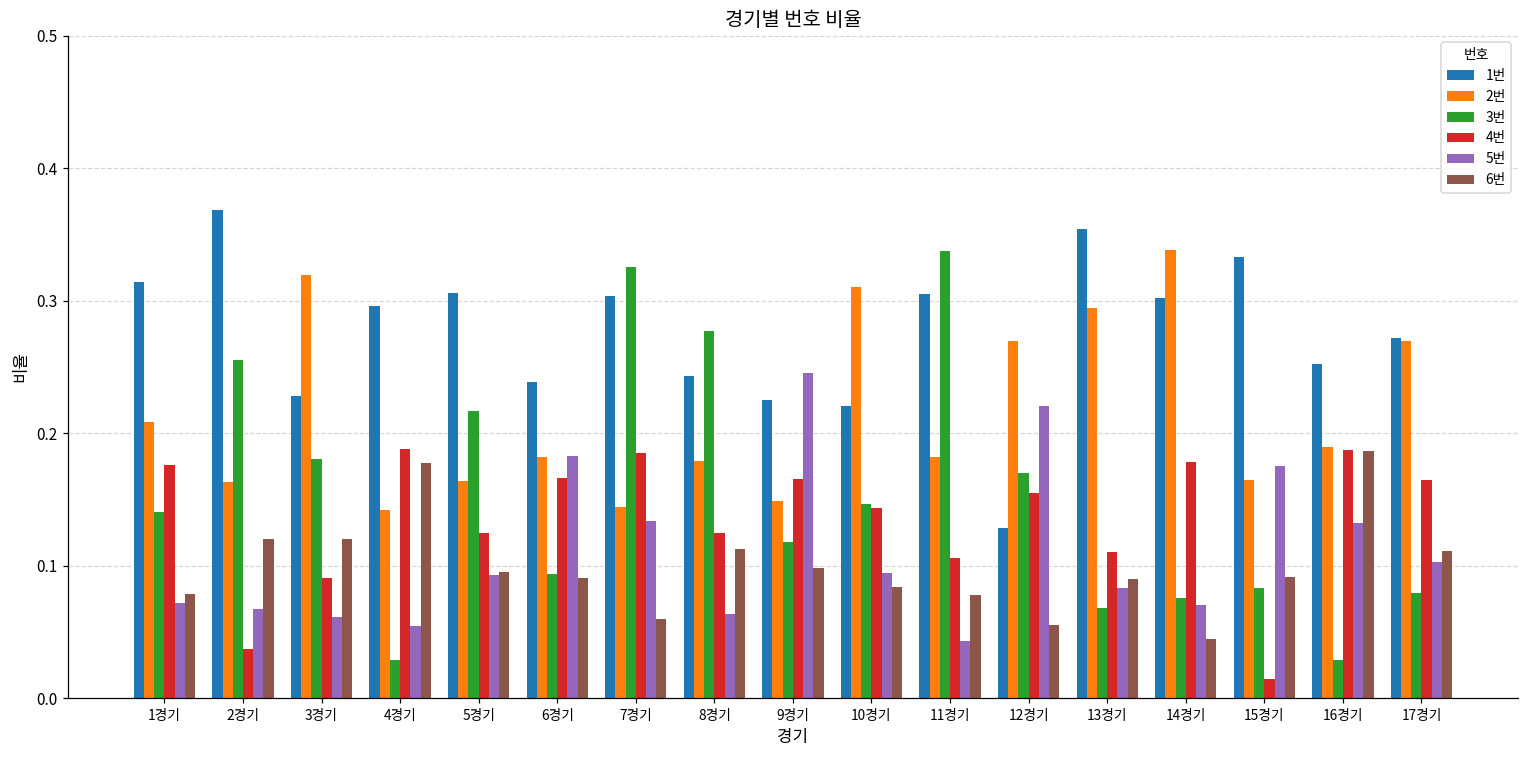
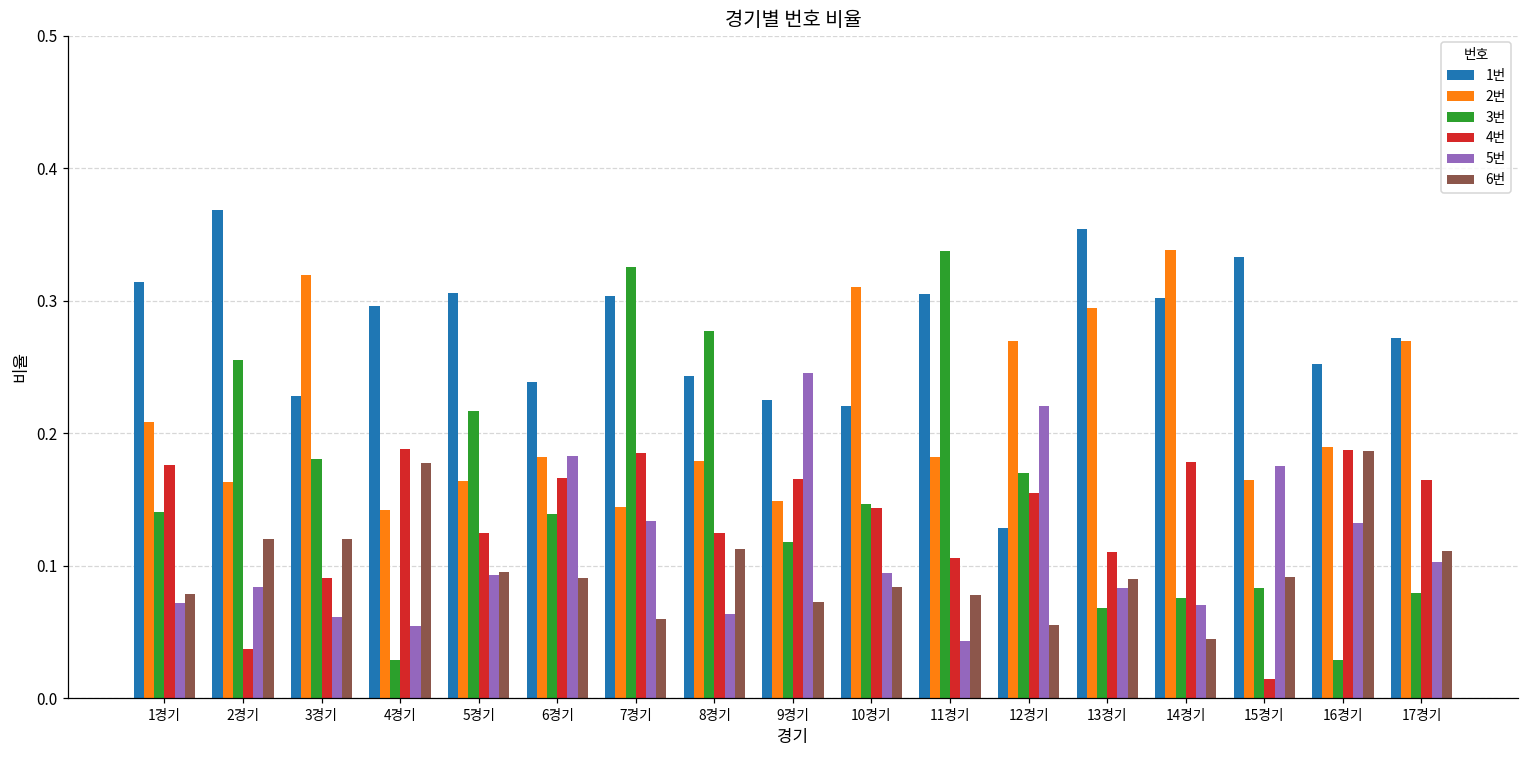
5번, 2경기: 0.068 -> 0.084
3번, 6경기: 0.094 -> 0.139
6번, 9경기: 0.098 -> 0.073
